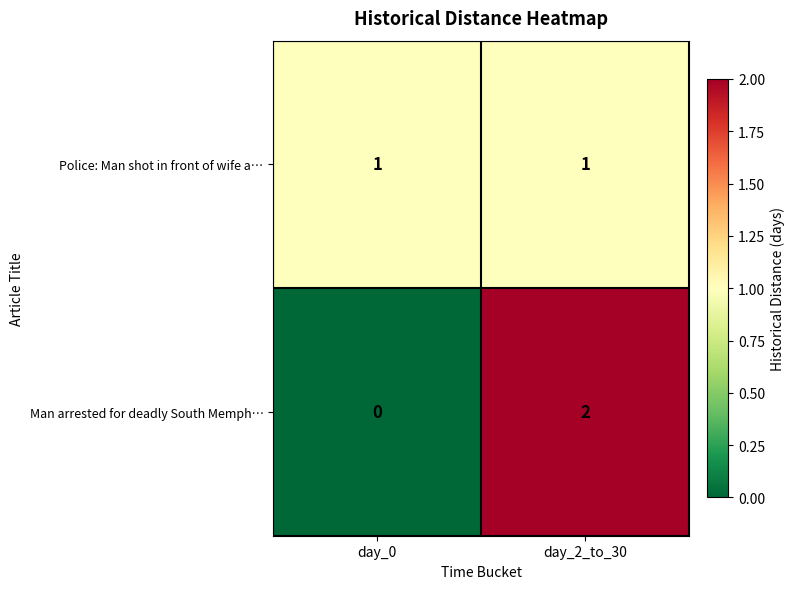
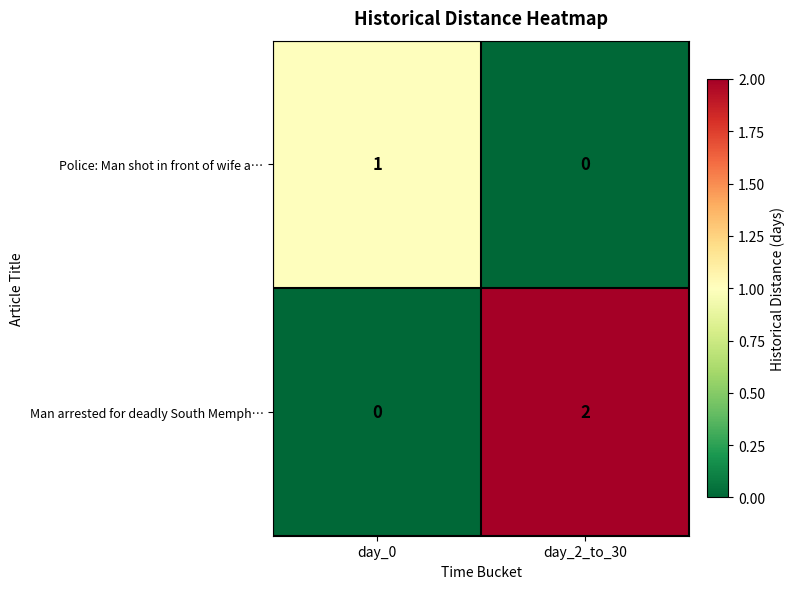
Police: Man shot in front of wife a…, day_2_to_30: 1 -> 0
